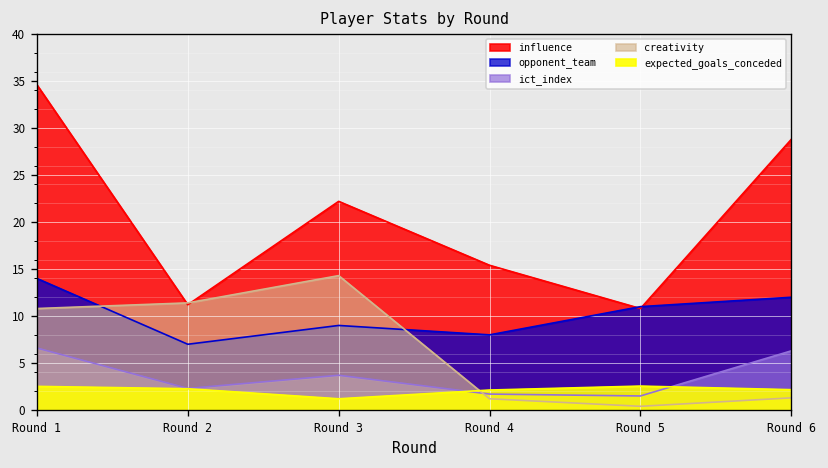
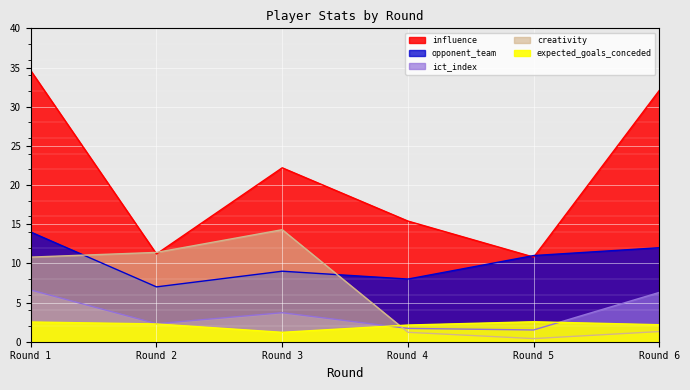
influence, Round 6: 29 -> 32
